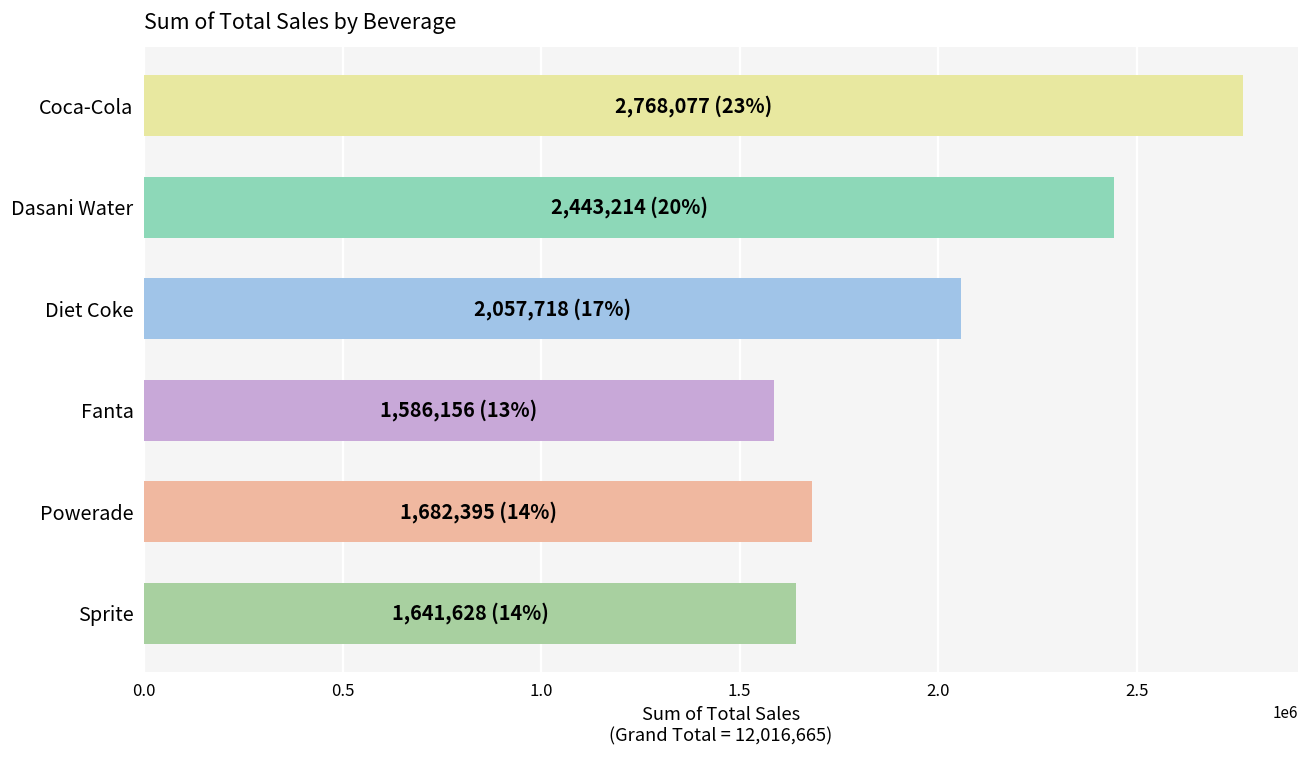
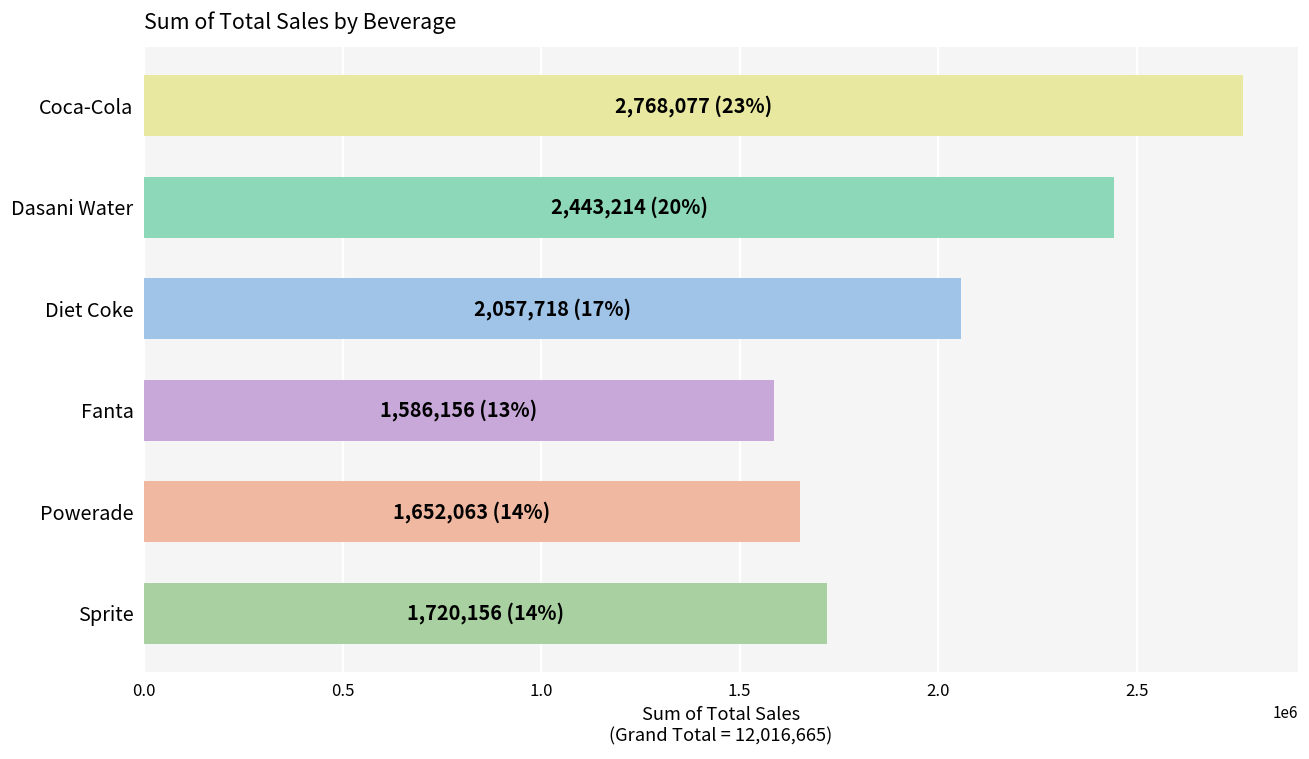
Powerade: 1,682,395 -> 1,652,063
Sprite: 1,641,628 -> 1,720,156
